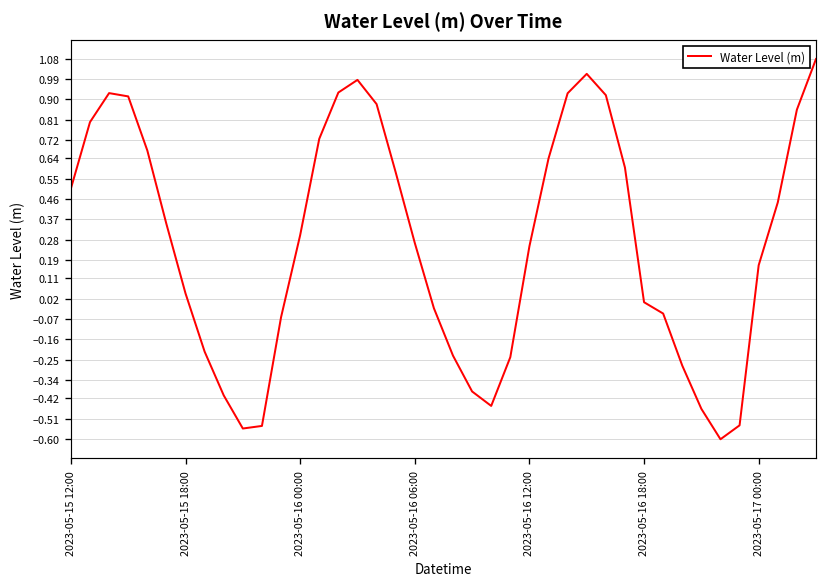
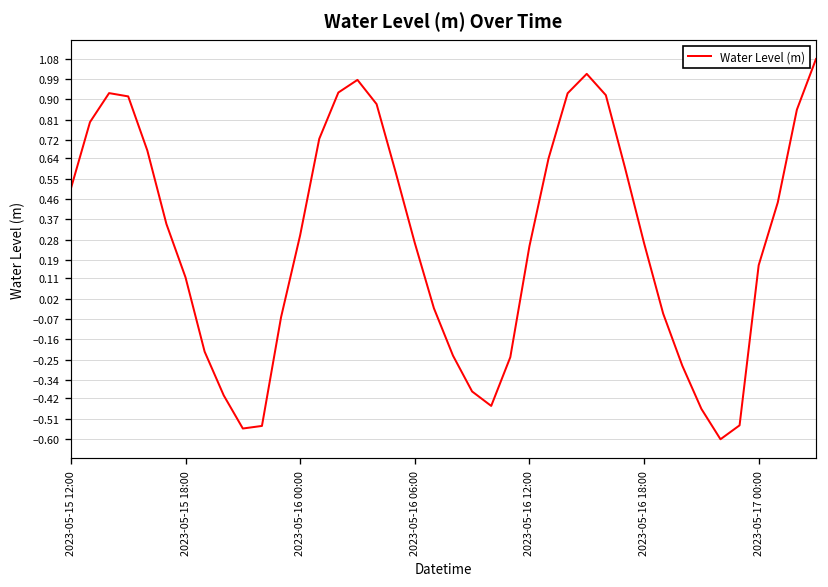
2023-05-15 18:00: 0.04 -> 0.11
2023-05-16 18:00: 0.00 -> 0.27
